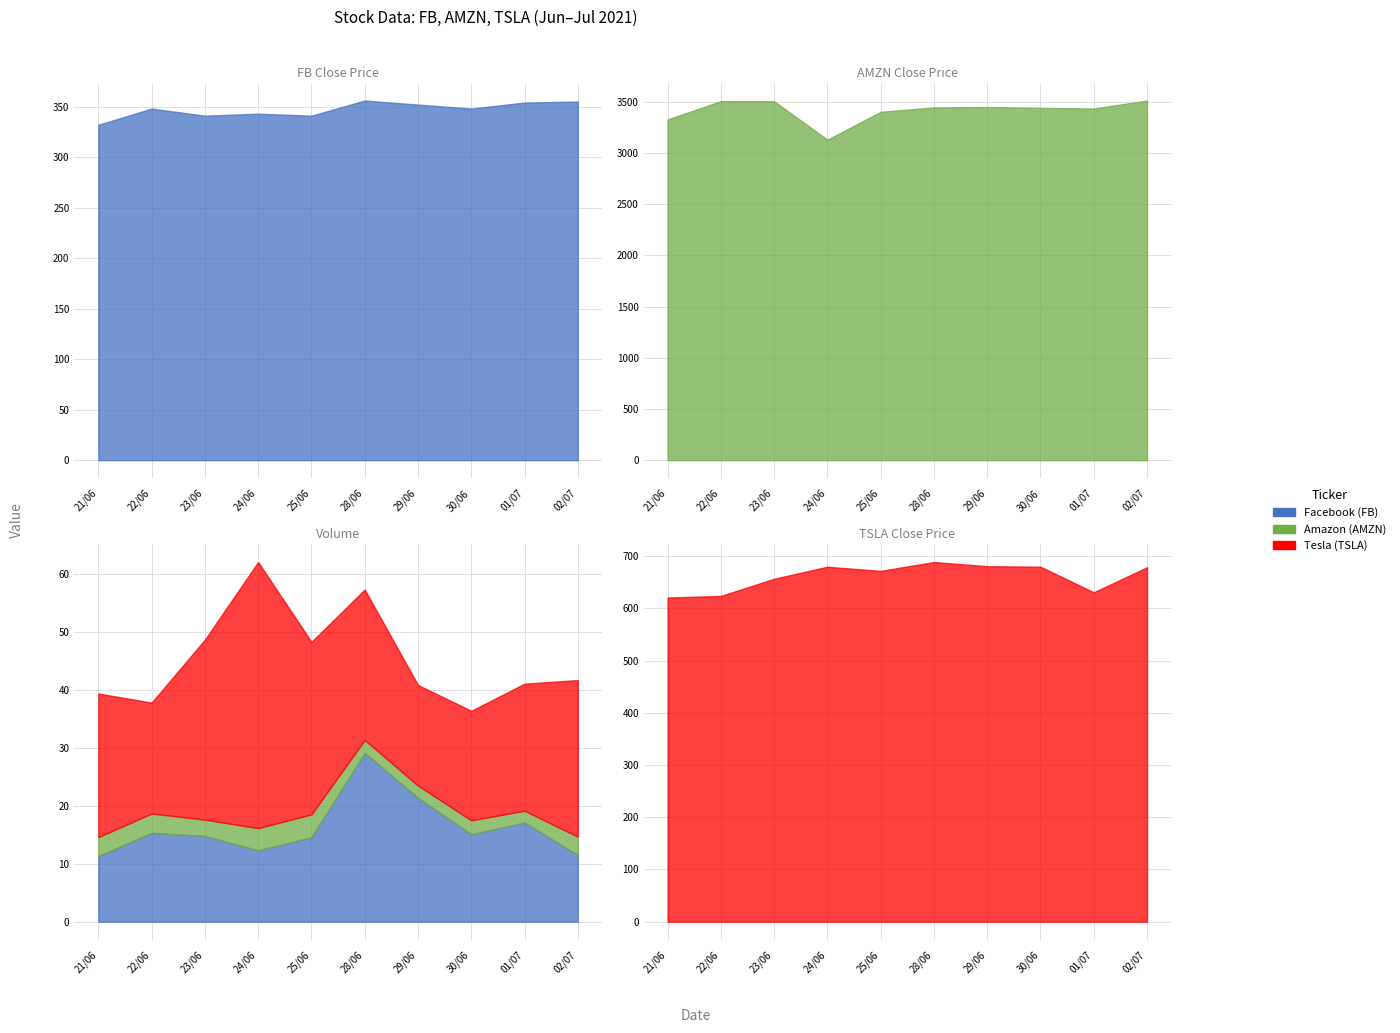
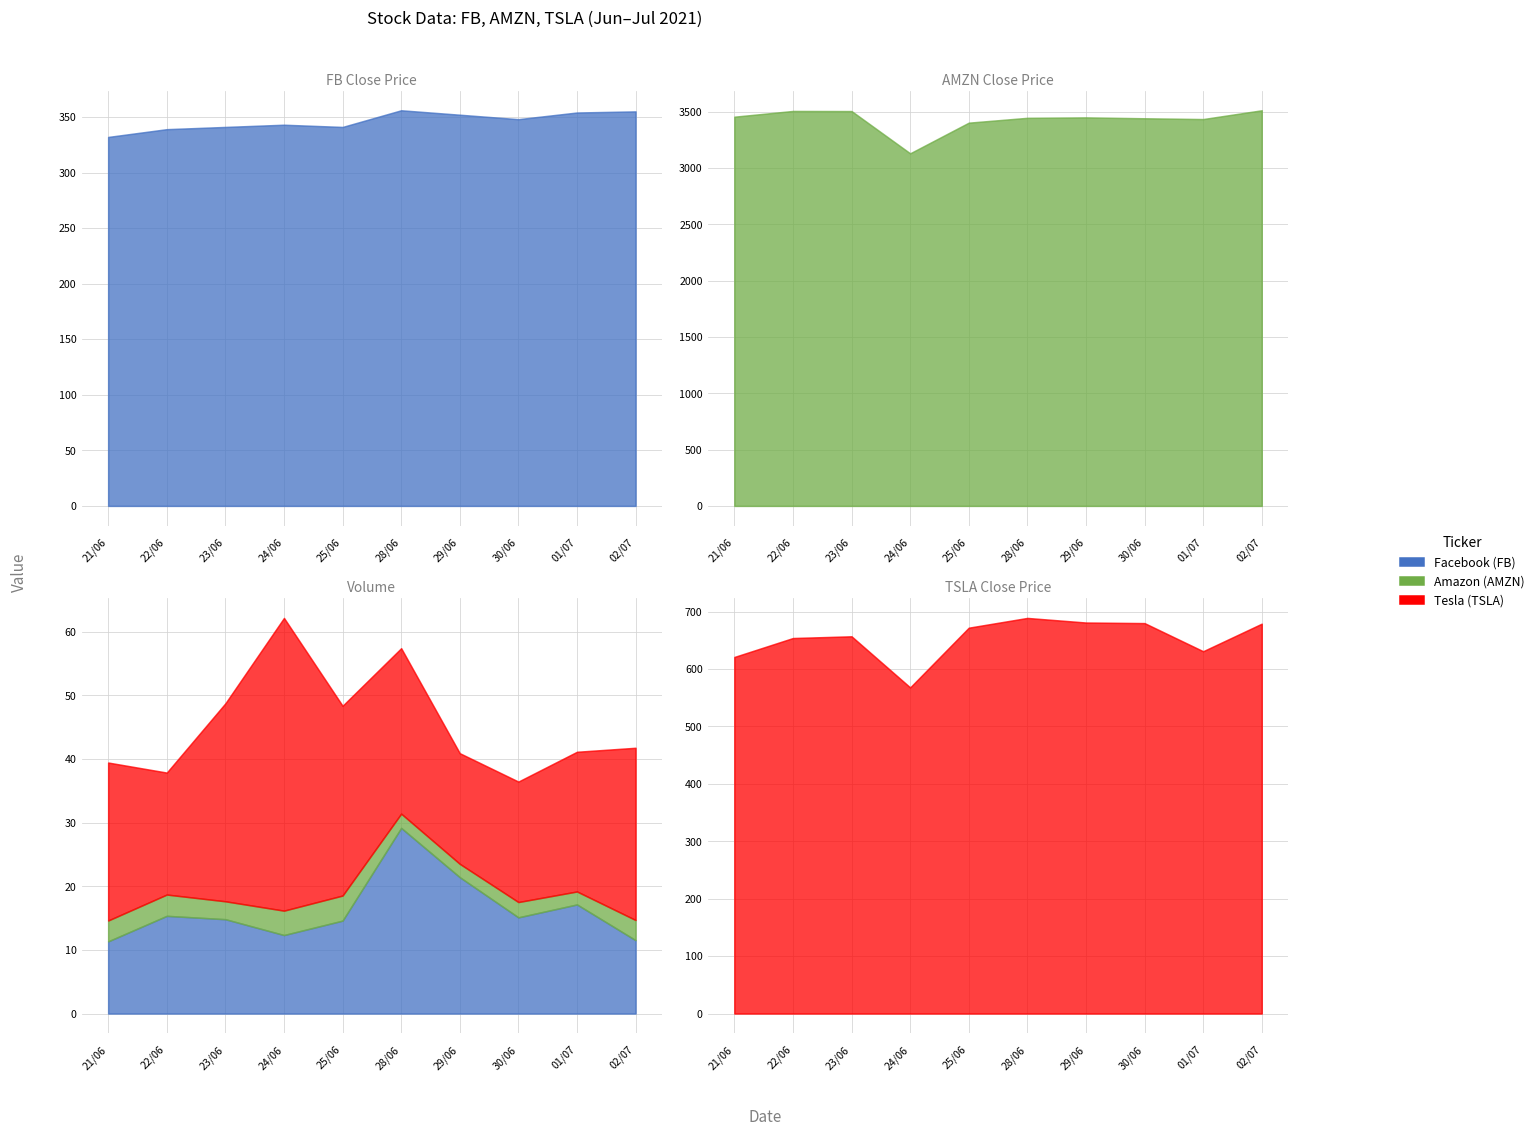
FB Close Price, 22/06: 348 -> 339
AMZN Close Price, 21/06: 3330 -> 3450
TSLA Close Price, 22/06: 620 -> 650
TSLA Close Price, 24/06: 680 -> 570
